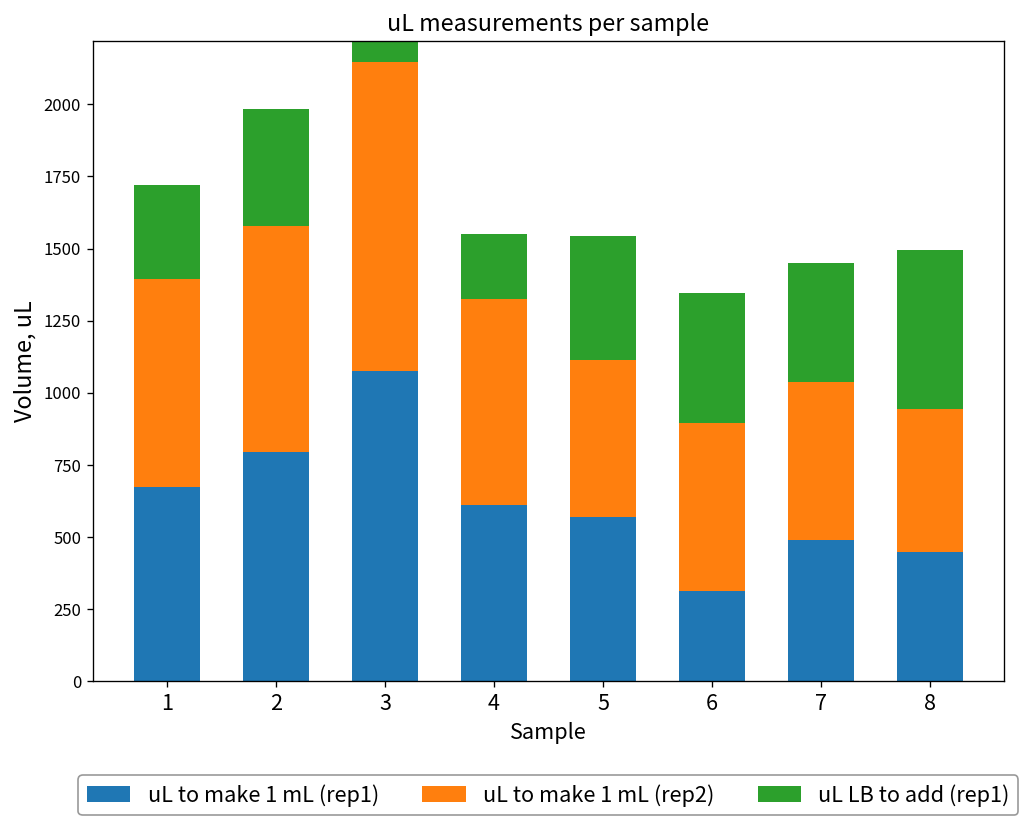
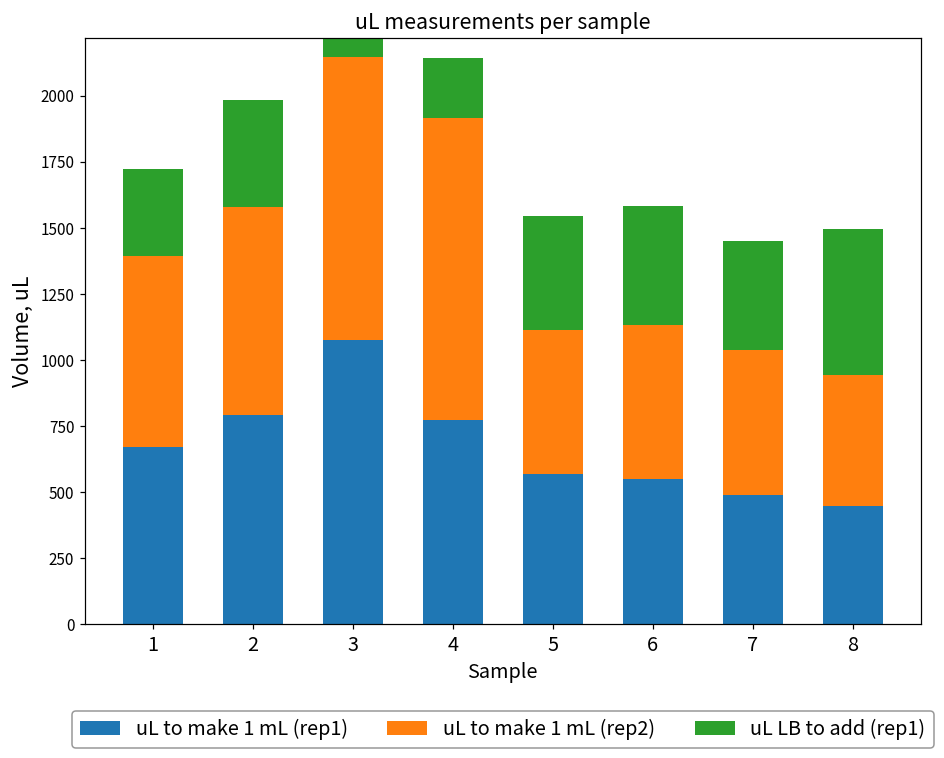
uL to make 1 mL (rep1), 4: 610 -> 770
uL to make 1 mL (rep2), 4: 710 -> 1140
uL to make 1 mL (rep1), 6: 310 -> 550
